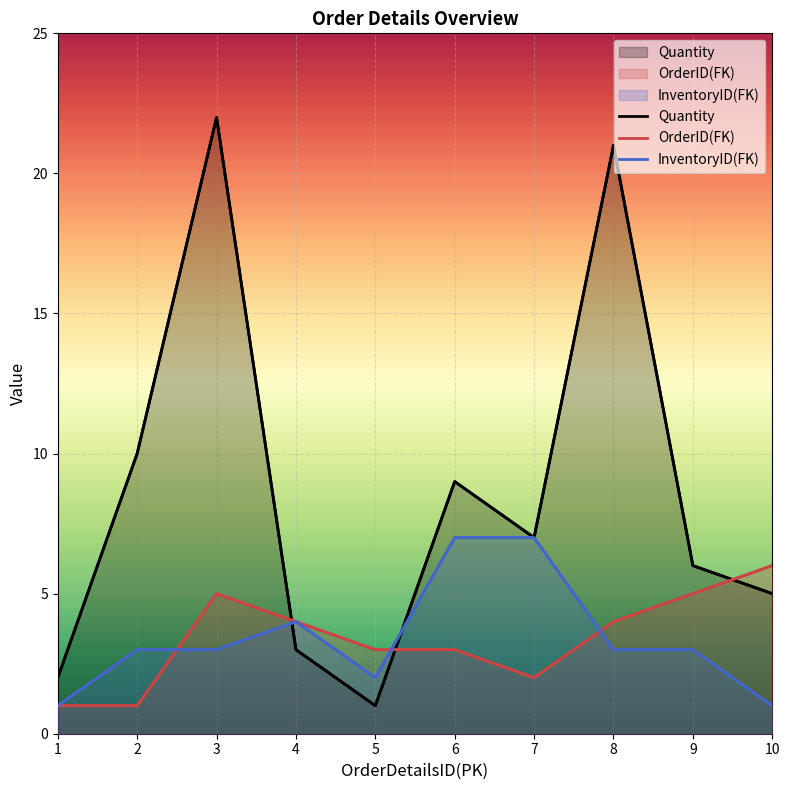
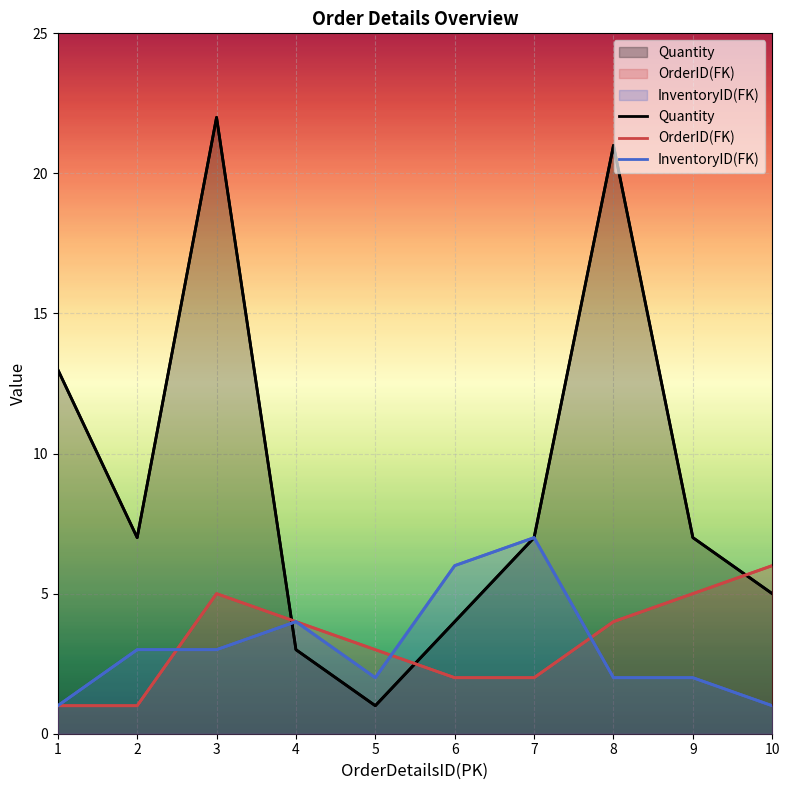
Quantity, 1: 2 -> 13
Quantity, 2: 10 -> 7
Quantity, 6: 9 -> 4
OrderID(FK), 6: 3 -> 2
InventoryID(FK), 6: 7 -> 6
InventoryID(FK), 8: 3 -> 2
Quantity, 9: 6 -> 7
InventoryID(FK), 9: 3 -> 2
